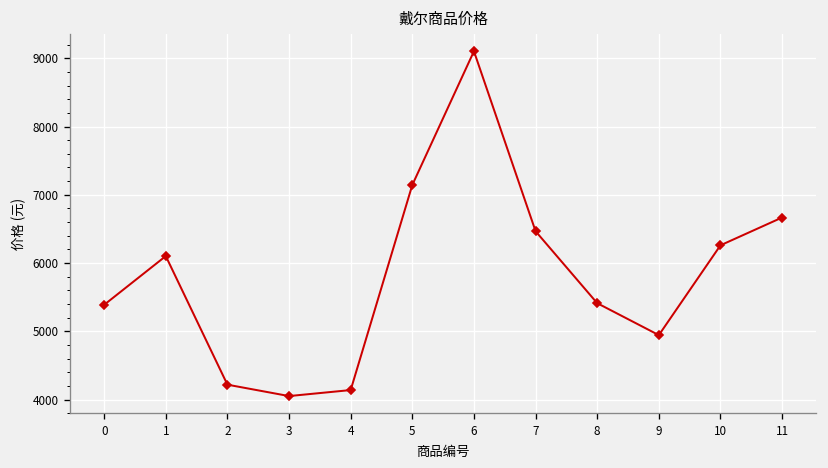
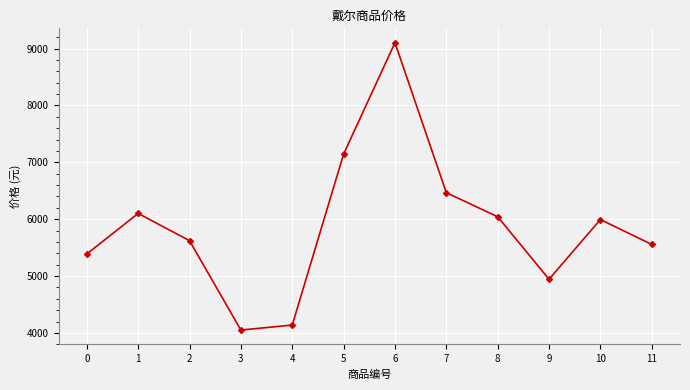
2: 4200 -> 5600
8: 5400 -> 6000
10: 6300 -> 6000
11: 6700 -> 5600
